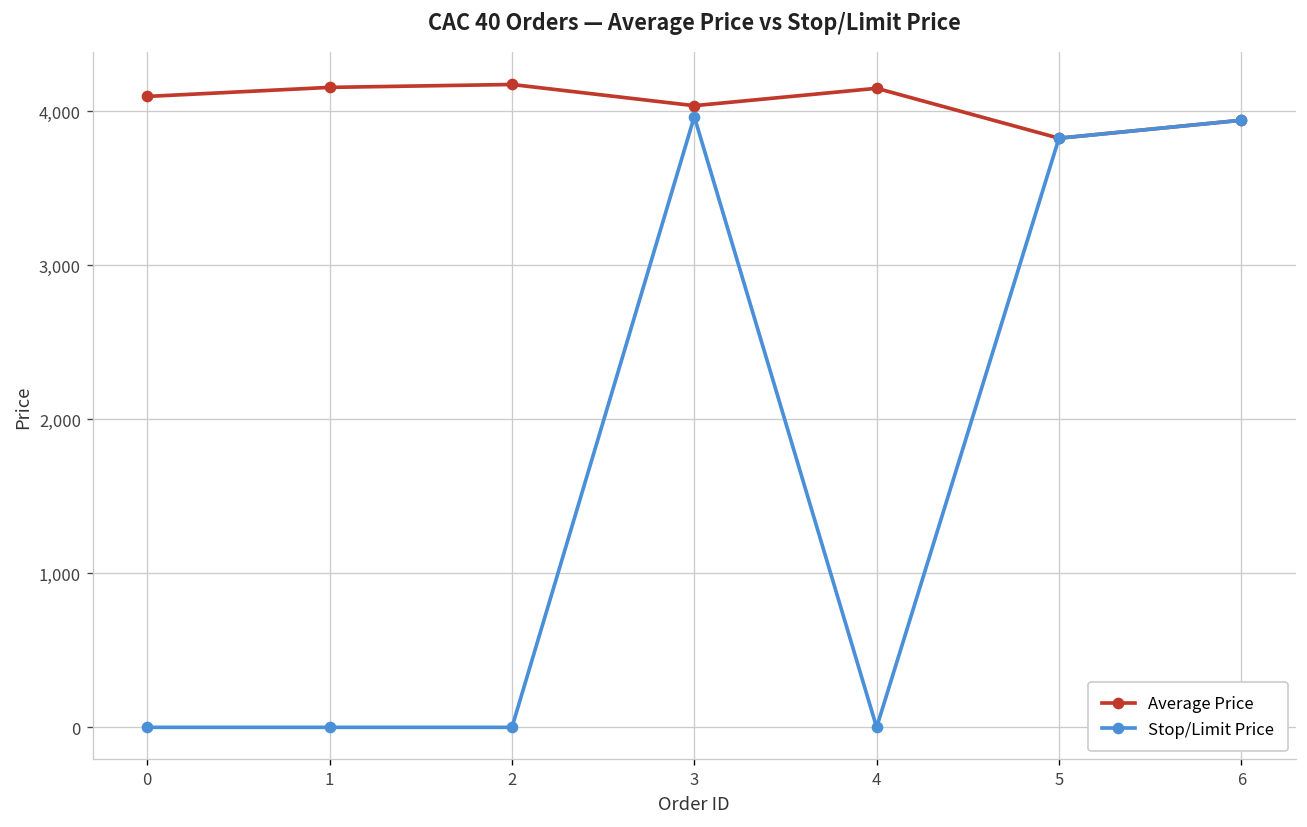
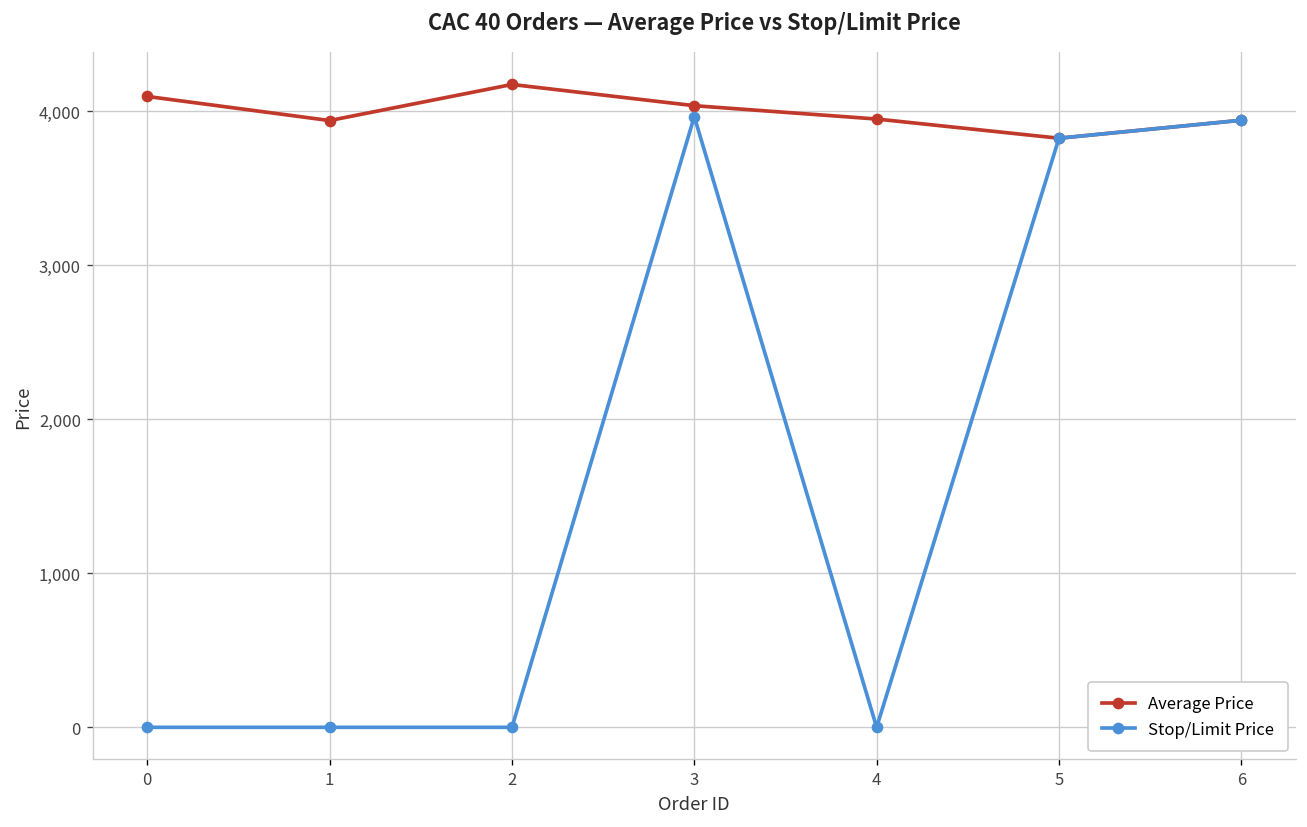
Average Price, 1: 4,150 -> 3,940
Average Price, 4: 4,150 -> 3,950
